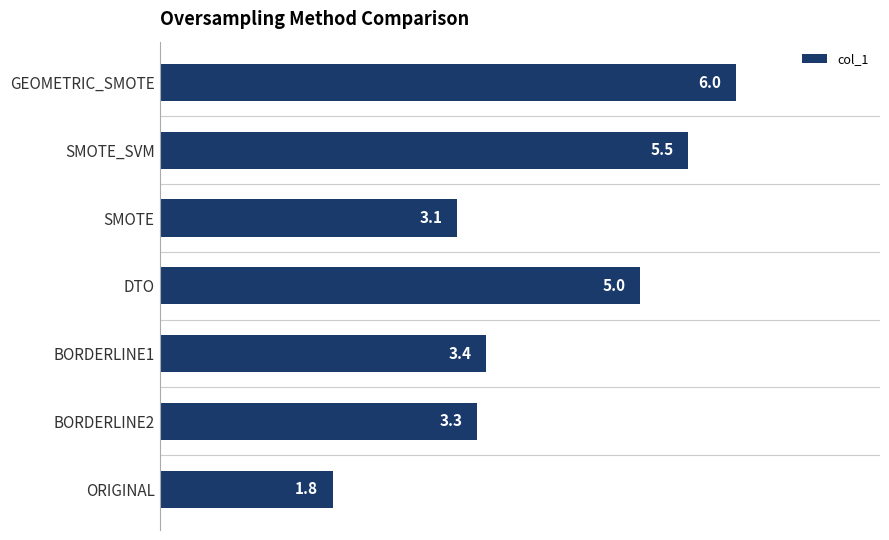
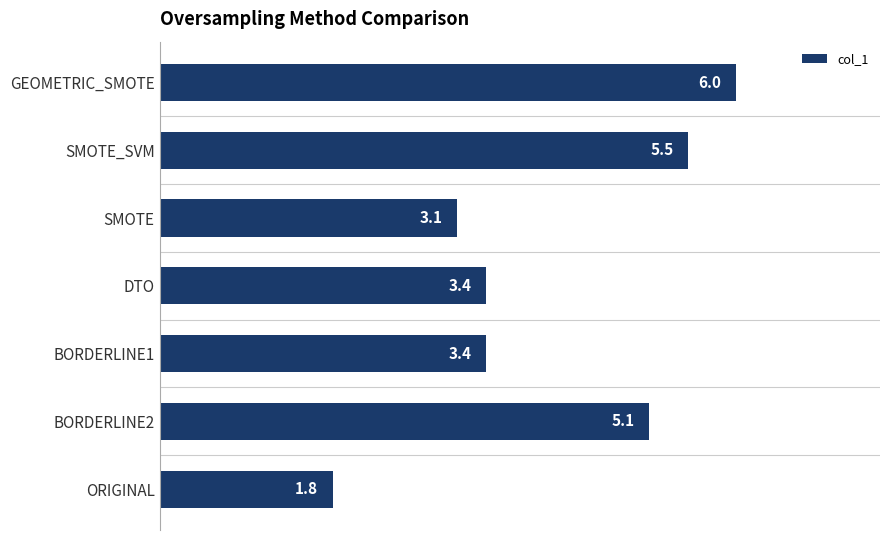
DTO: 5.0 -> 3.4
BORDERLINE2: 3.3 -> 5.1
